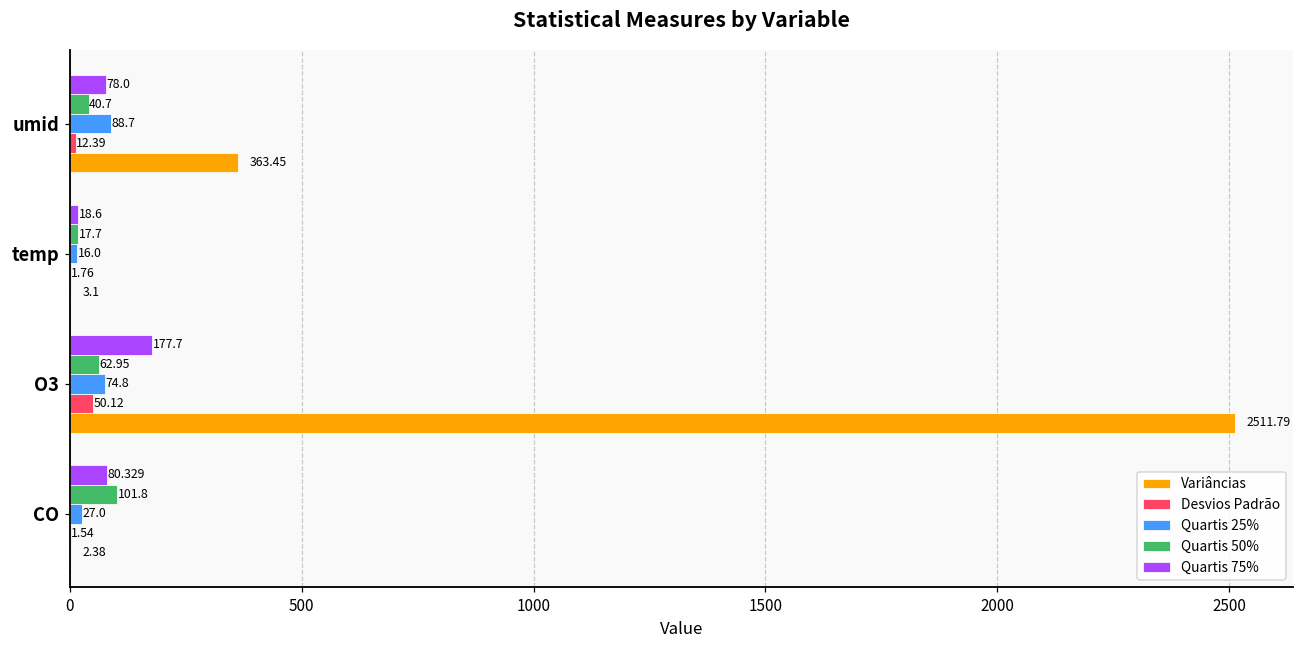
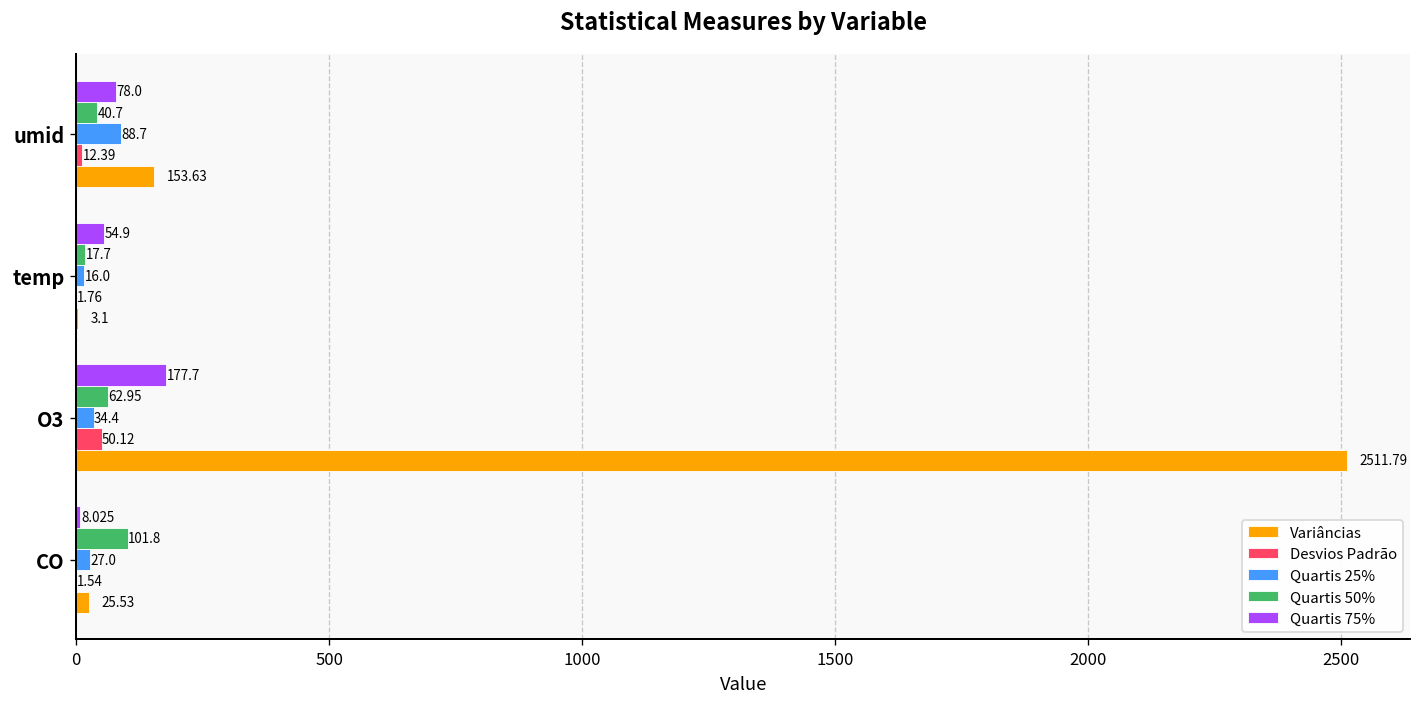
Variâncias, umid: 363.45 -> 153.63
Quartis 75%, temp: 18.6 -> 54.9
Quartis 25%, O3: 74.8 -> 34.4
Quartis 75%, CO: 80.329 -> 8.025
Variâncias, CO: 2.38 -> 25.53
